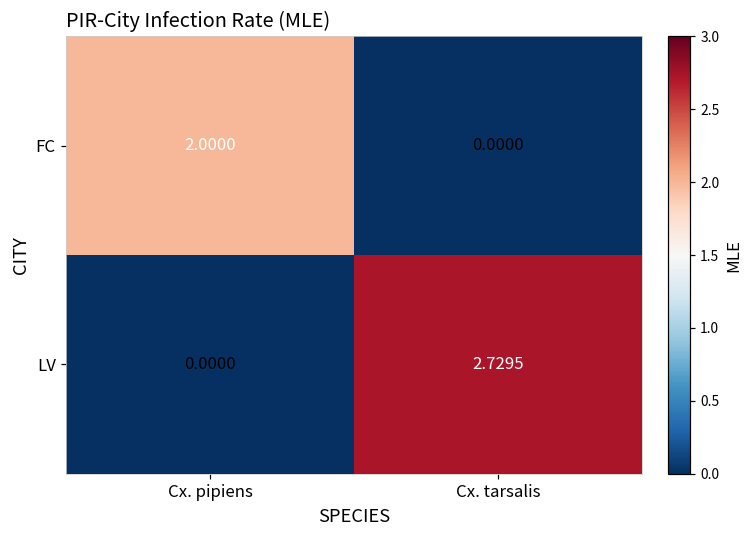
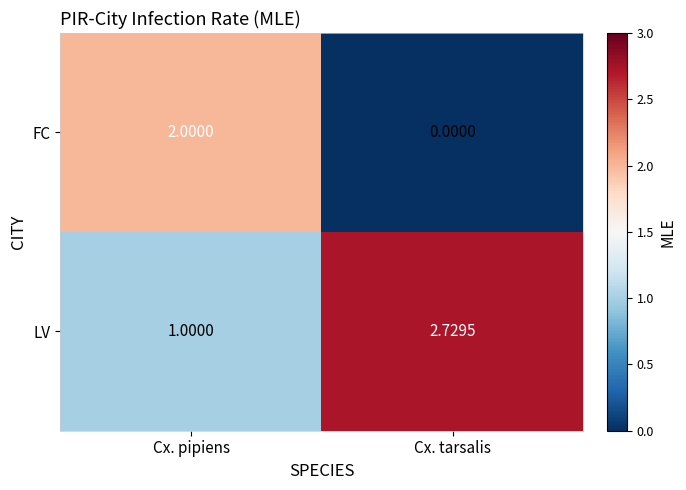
LV, Cx. pipiens: 0.0000 -> 1.0000
